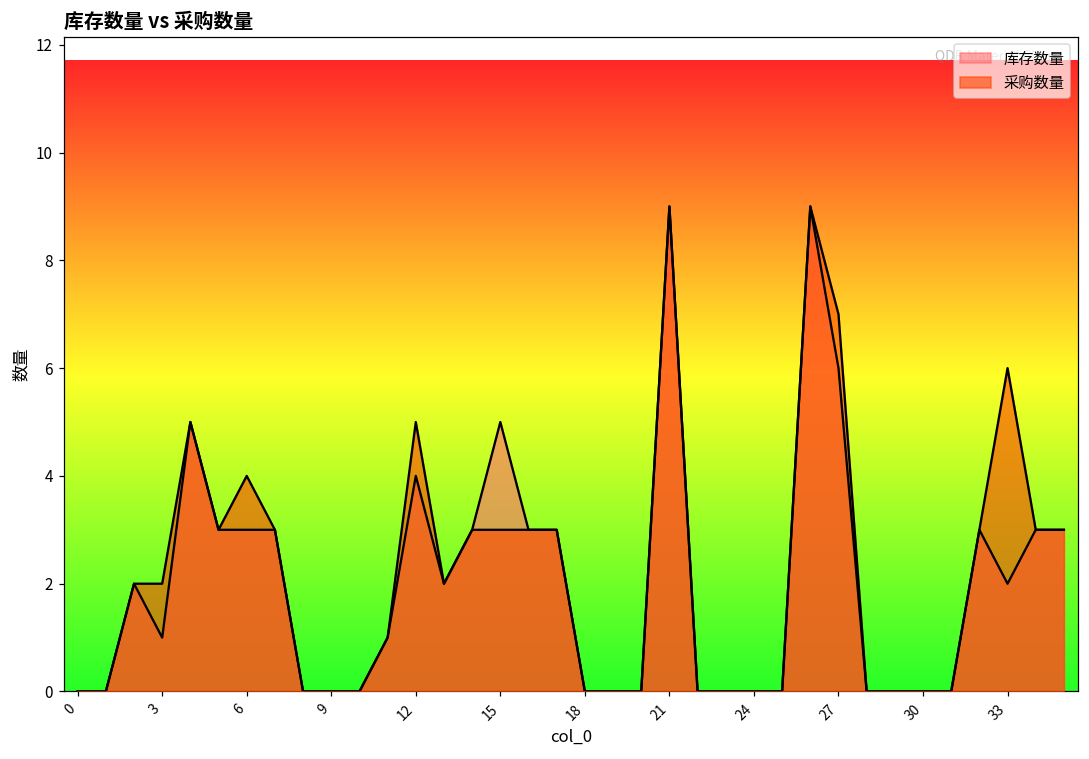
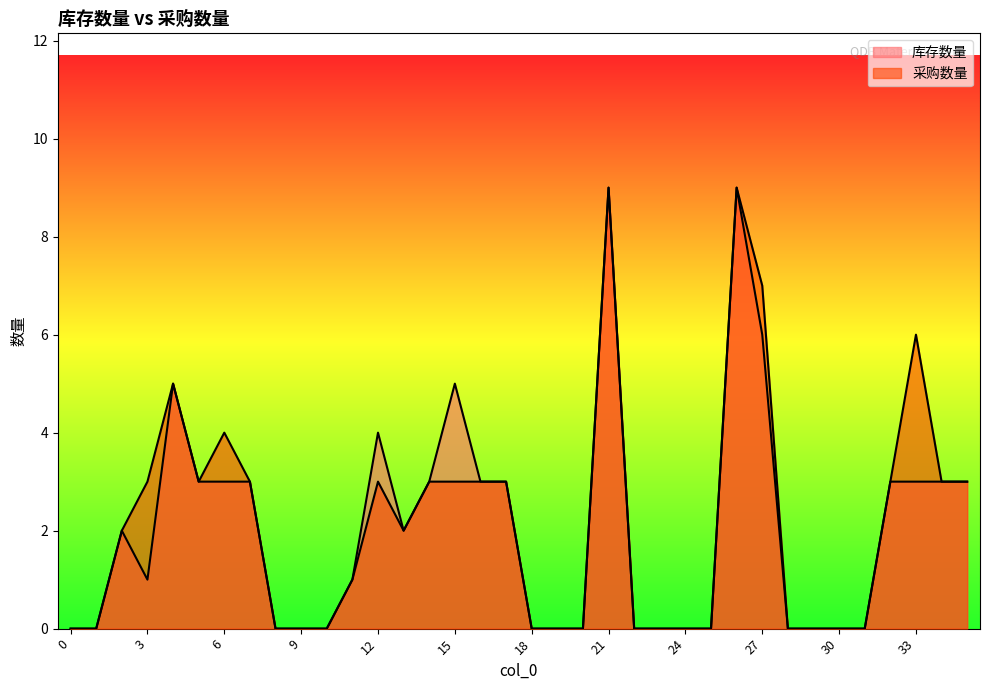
采购数量, 3: 2 -> 3
采购数量, 12: 5 -> 3
库存数量, 33: 2 -> 3
